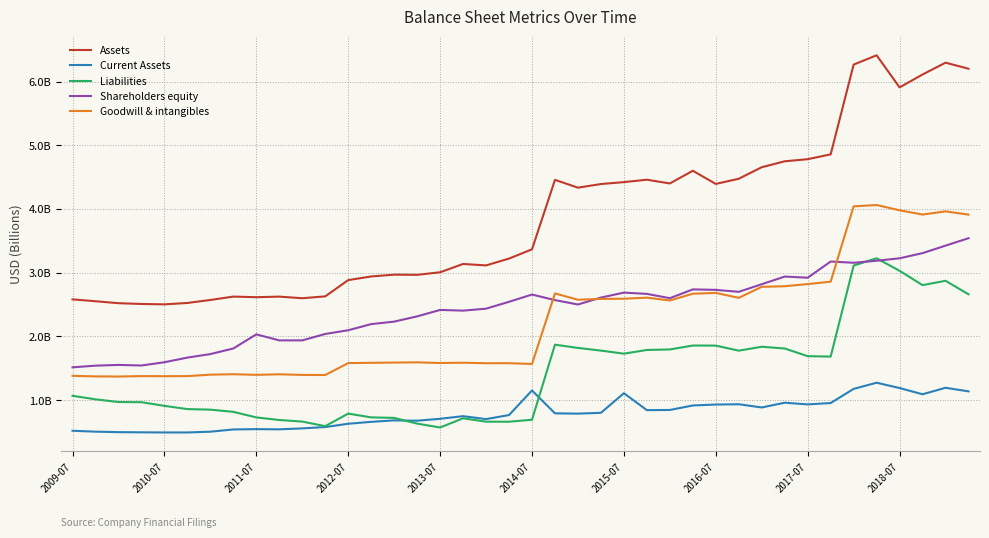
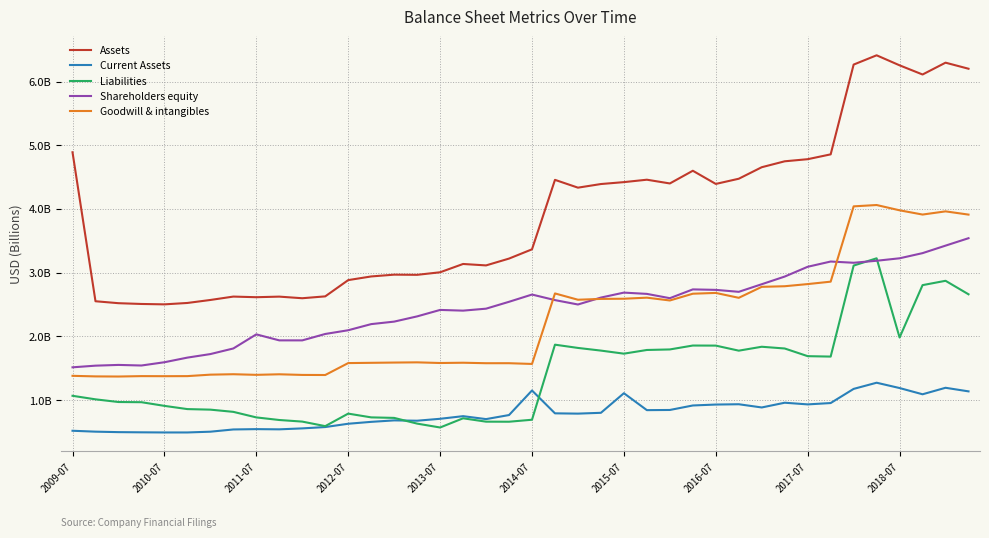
Assets, 2009-07: 2600000000 -> 4900000000
Shareholders equity, 2017-07: 2900000000 -> 3100000000
Assets, 2018-07: 5900000000 -> 6300000000
Liabilities, 2018-07: 3000000000 -> 2000000000
